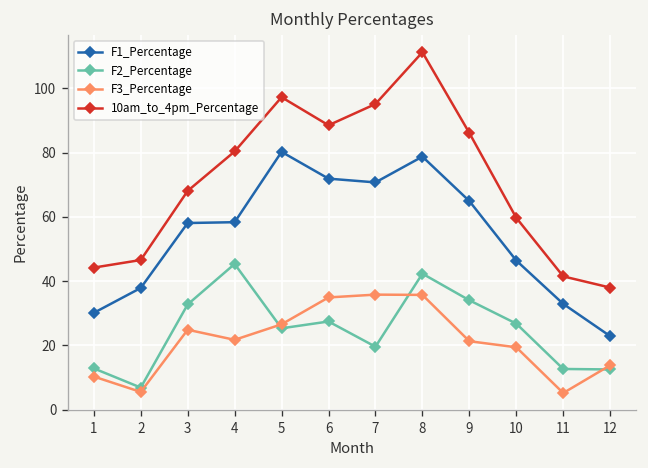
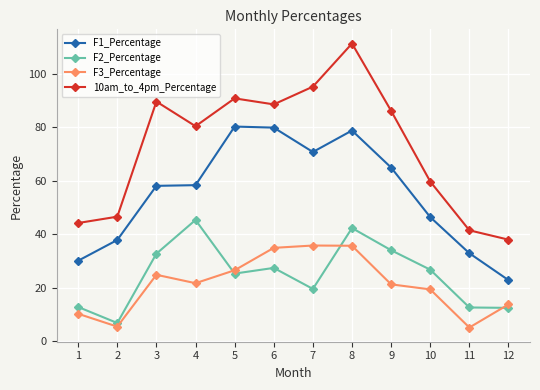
10am_to_4pm_Percentage, 3: 68 -> 90
10am_to_4pm_Percentage, 5: 97 -> 91
F1_Percentage, 6: 72 -> 80
